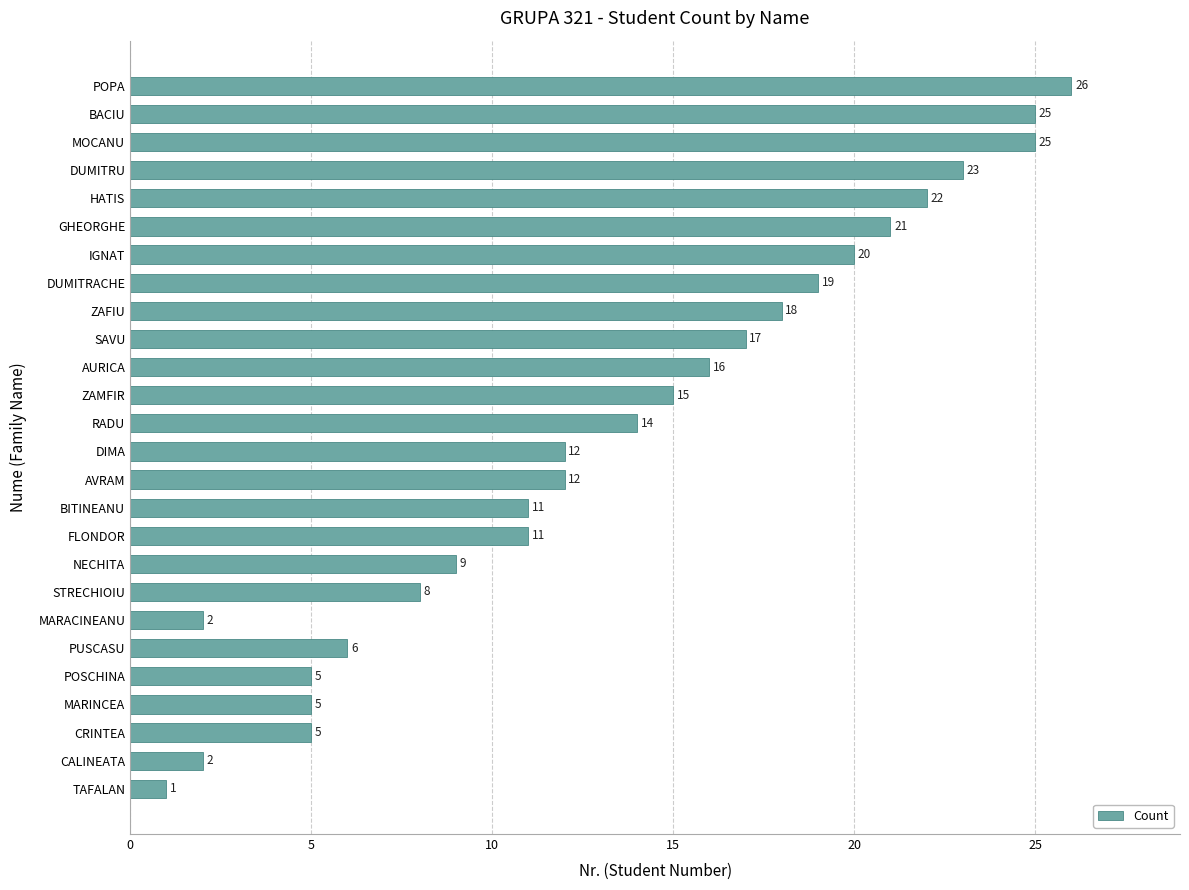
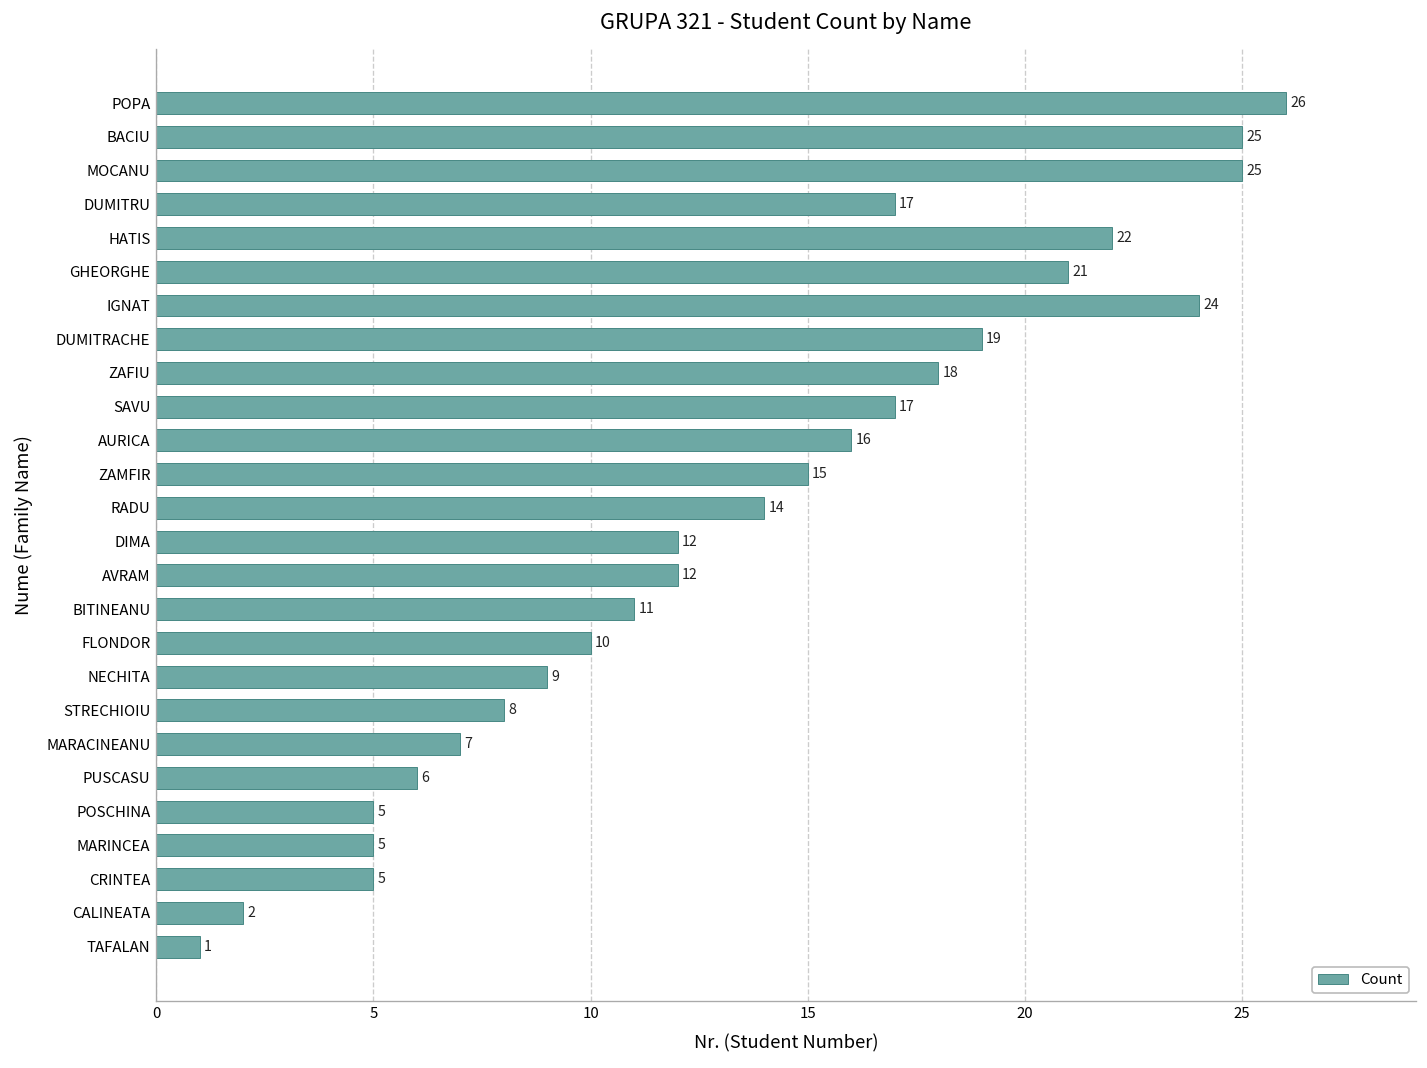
DUMITRU: 23 -> 17
IGNAT: 20 -> 24
FLONDOR: 11 -> 10
MARACINEANU: 2 -> 7
